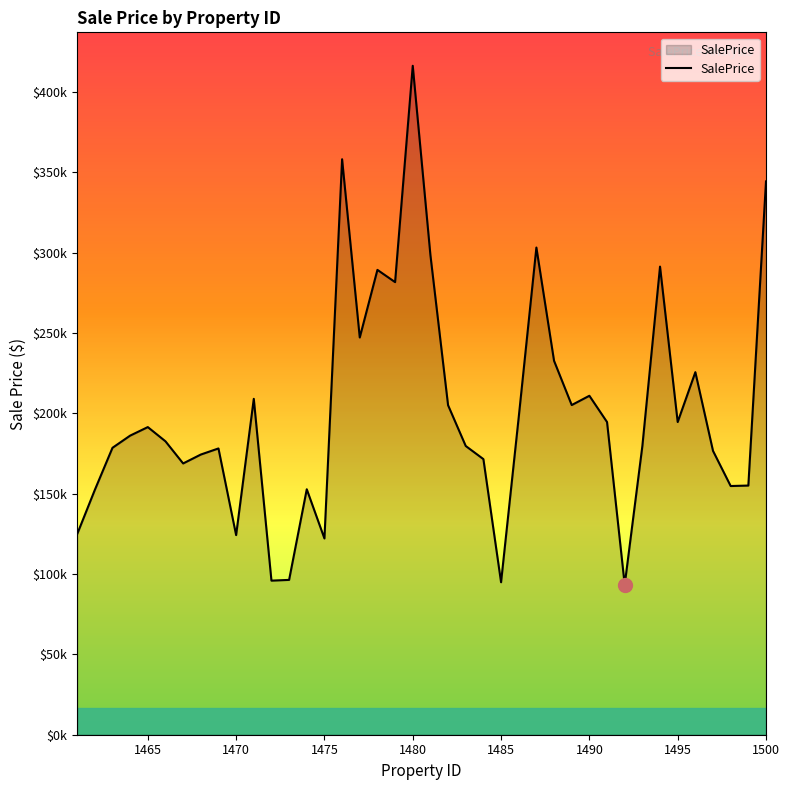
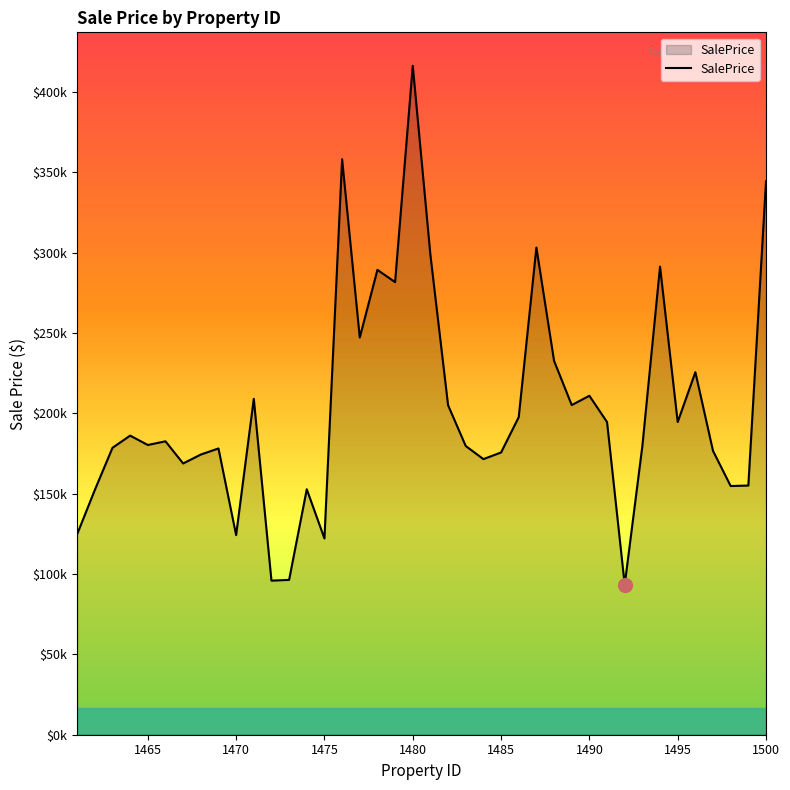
SalePrice, 1465: $191000 -> $180000
SalePrice, 1485: $95000 -> $176000
